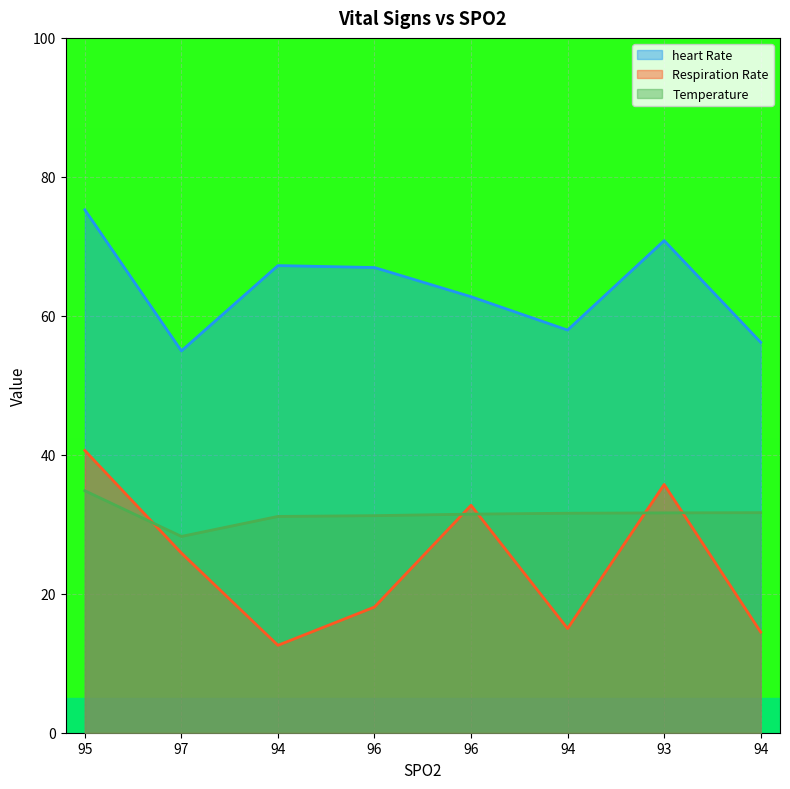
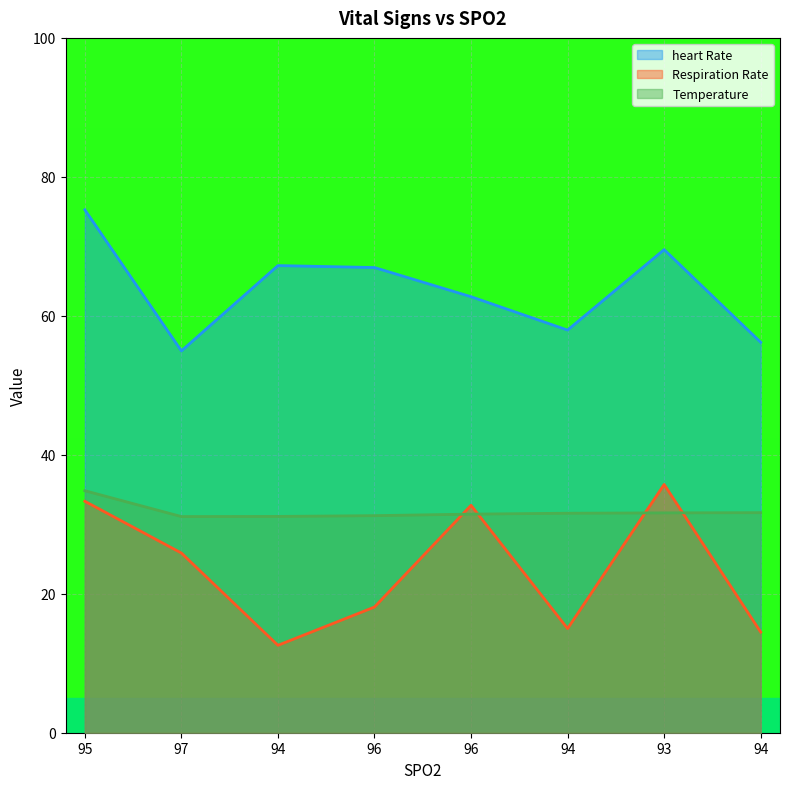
Respiration Rate, 95: 41 -> 33
Temperature, 97: 28 -> 31
heart Rate, 93: 71 -> 70
